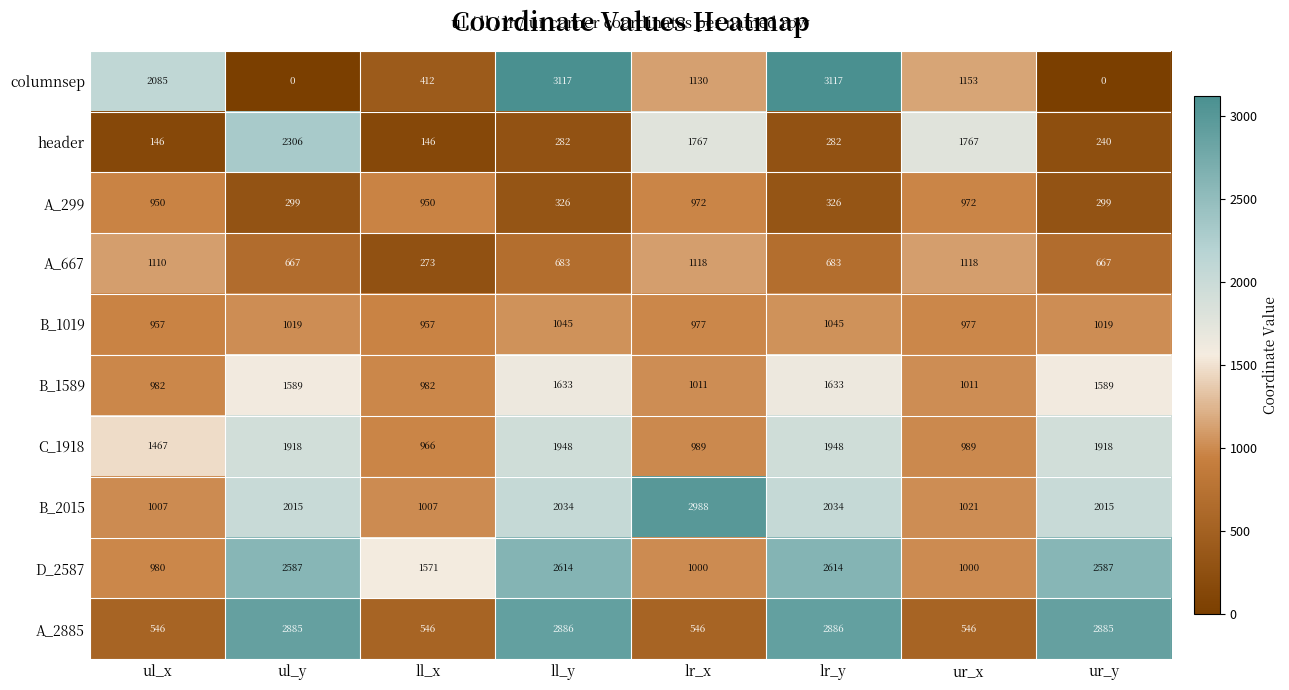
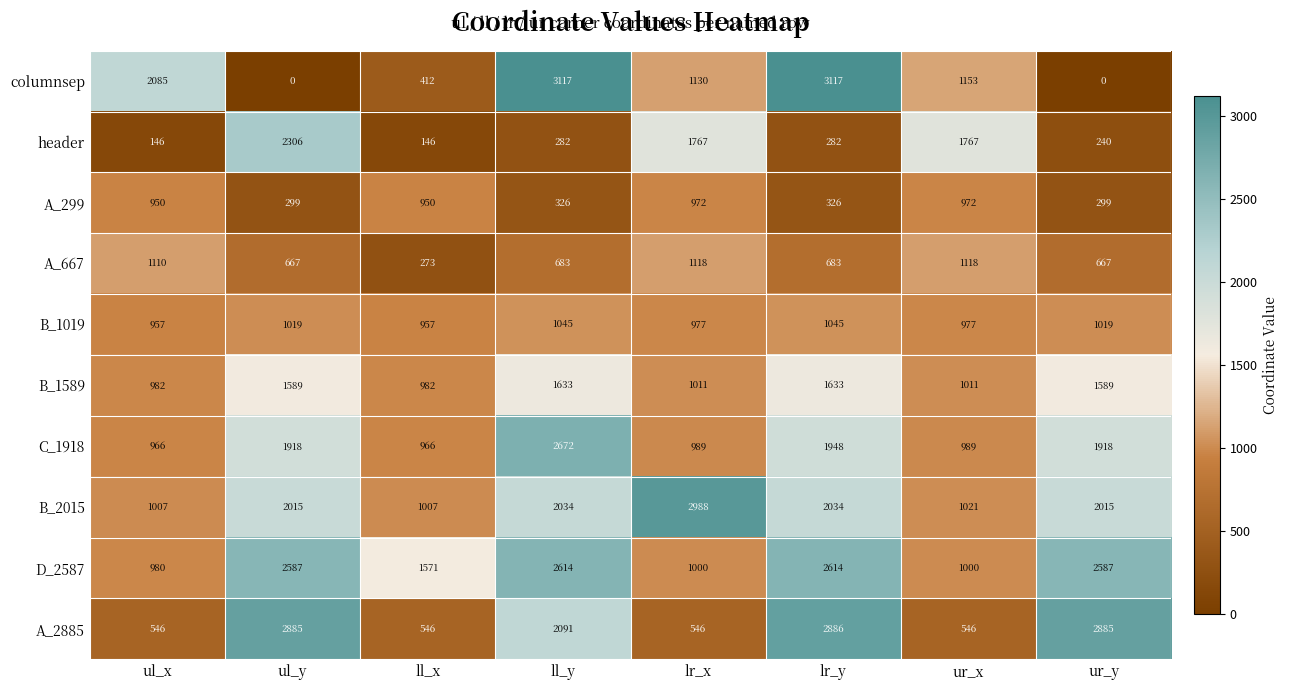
C_1918, ul_x: 1467 -> 966
C_1918, ll_y: 1948 -> 2672
A_2885, ll_y: 2886 -> 2091
